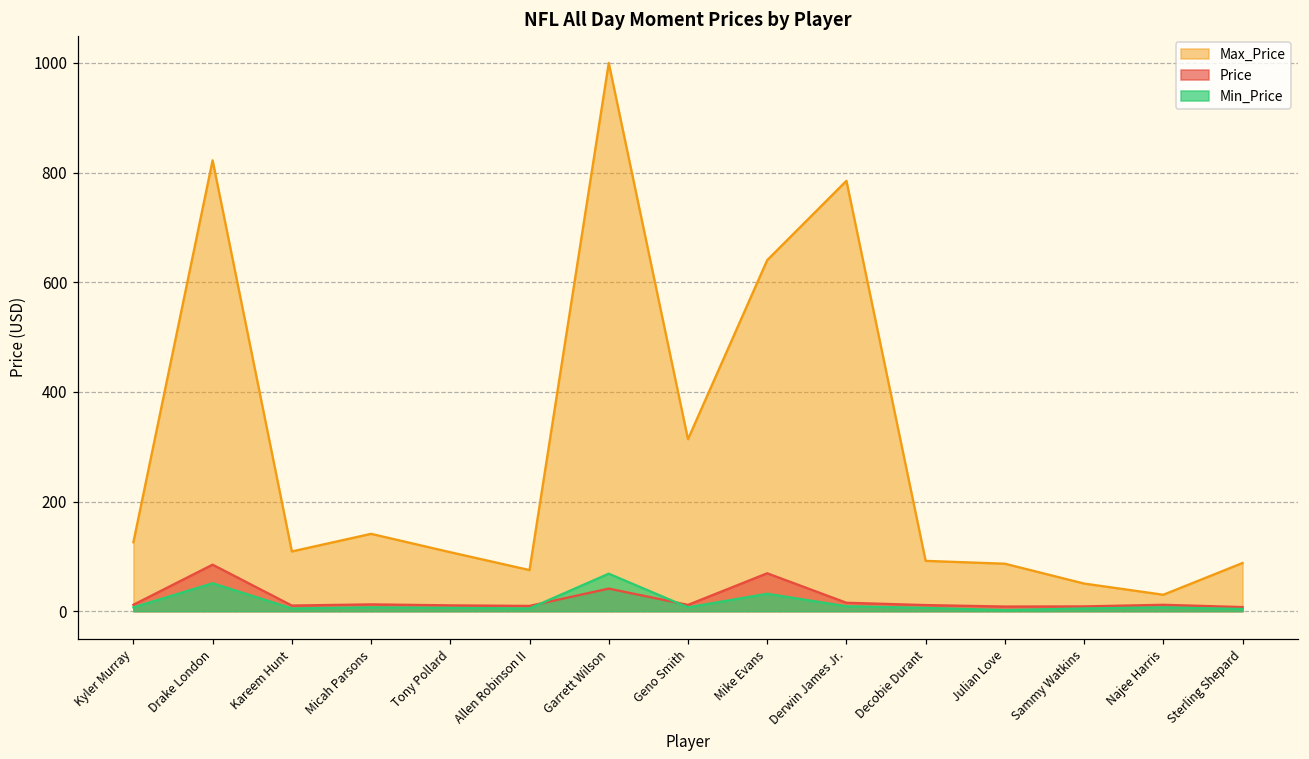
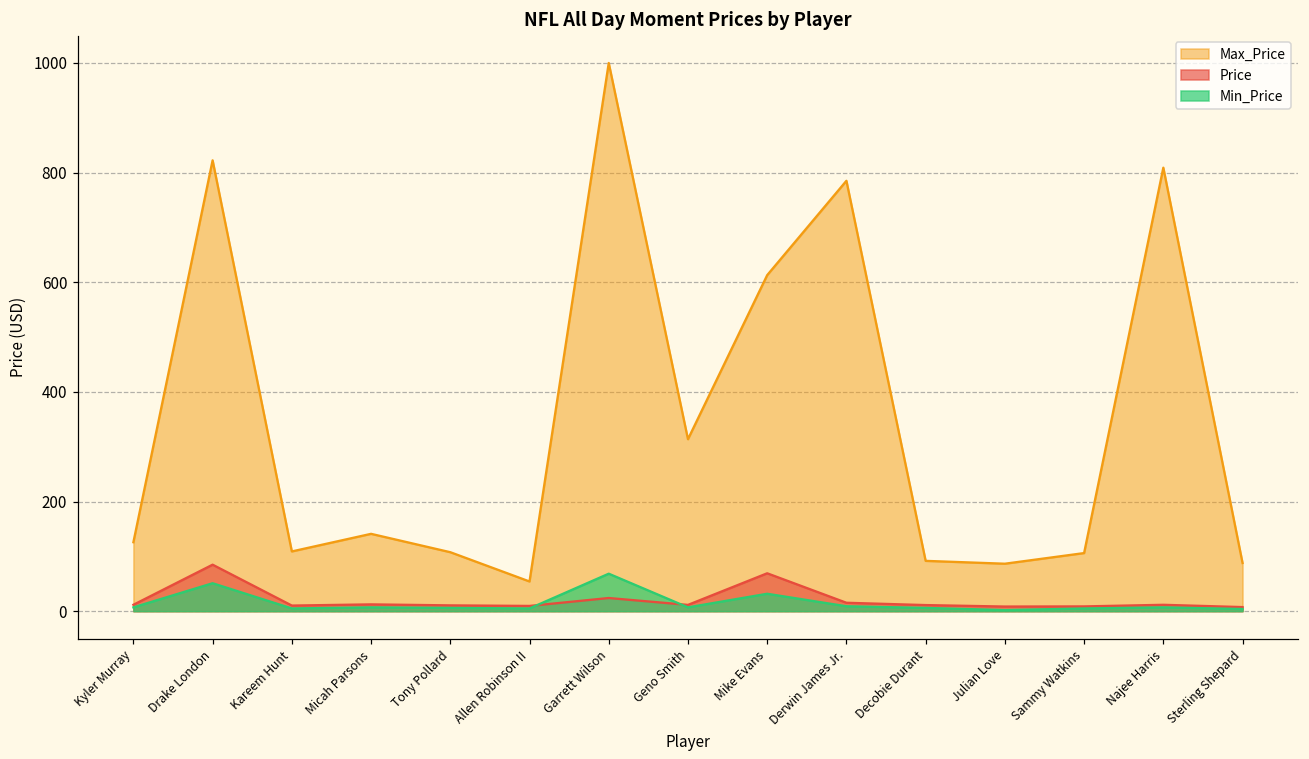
Max_Price, Allen Robinson II: 80 -> 50
Price, Garrett Wilson: 40 -> 20
Max_Price, Mike Evans: 640 -> 610
Max_Price, Sammy Watkins: 50 -> 110
Max_Price, Najee Harris: 30 -> 810
